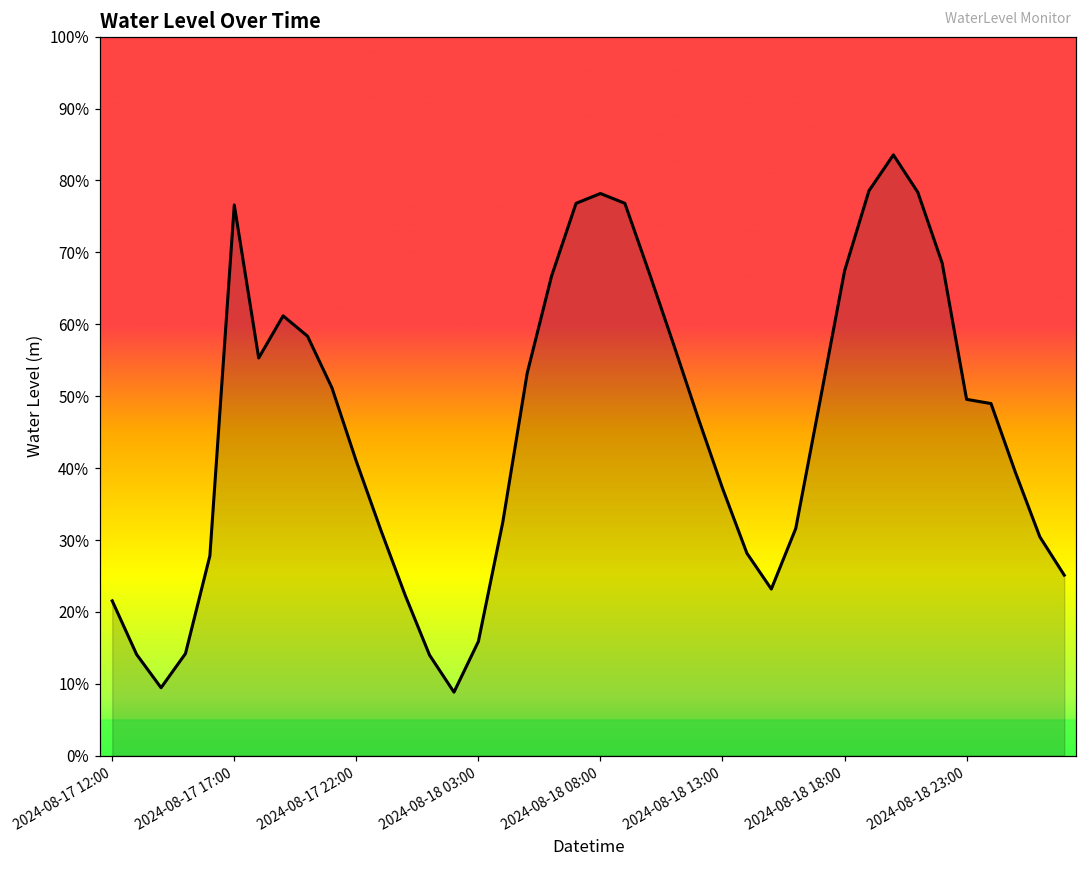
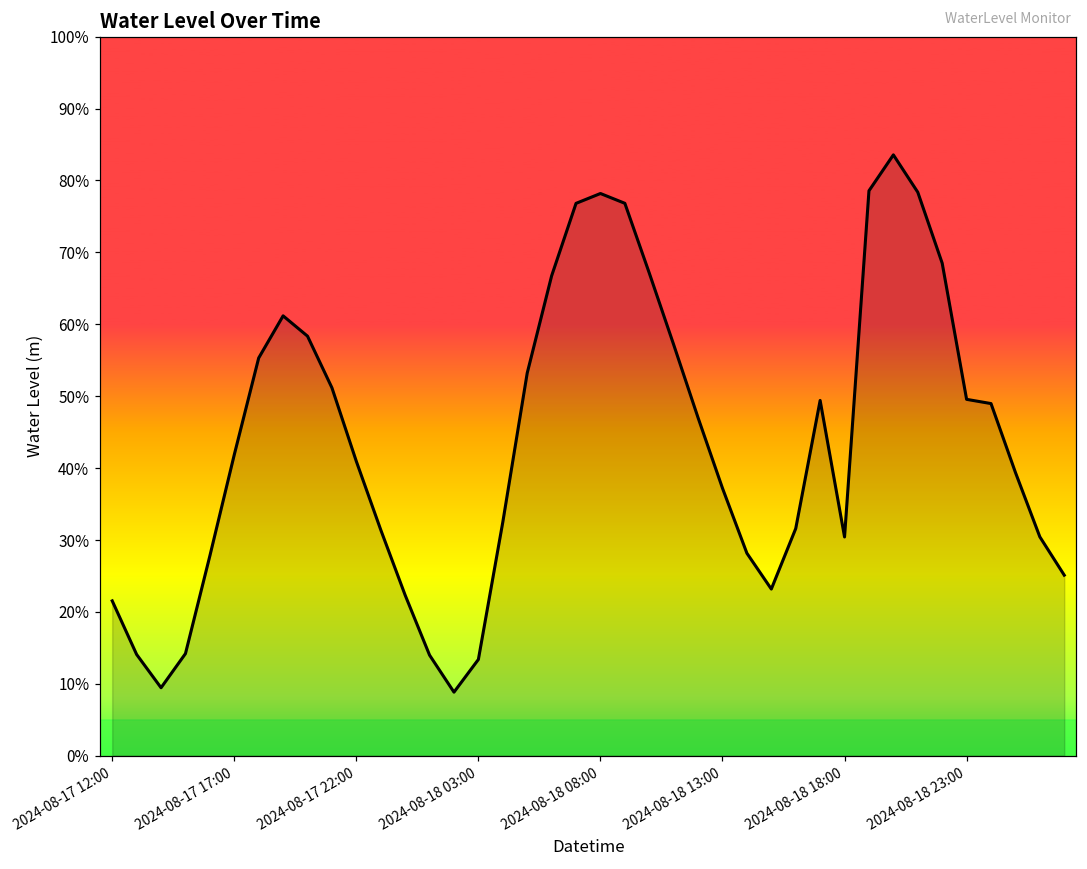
2024-08-17 17:00: 77% -> 42%
2024-08-18 03:00: 16% -> 13%
2024-08-18 18:00: 67% -> 30%
